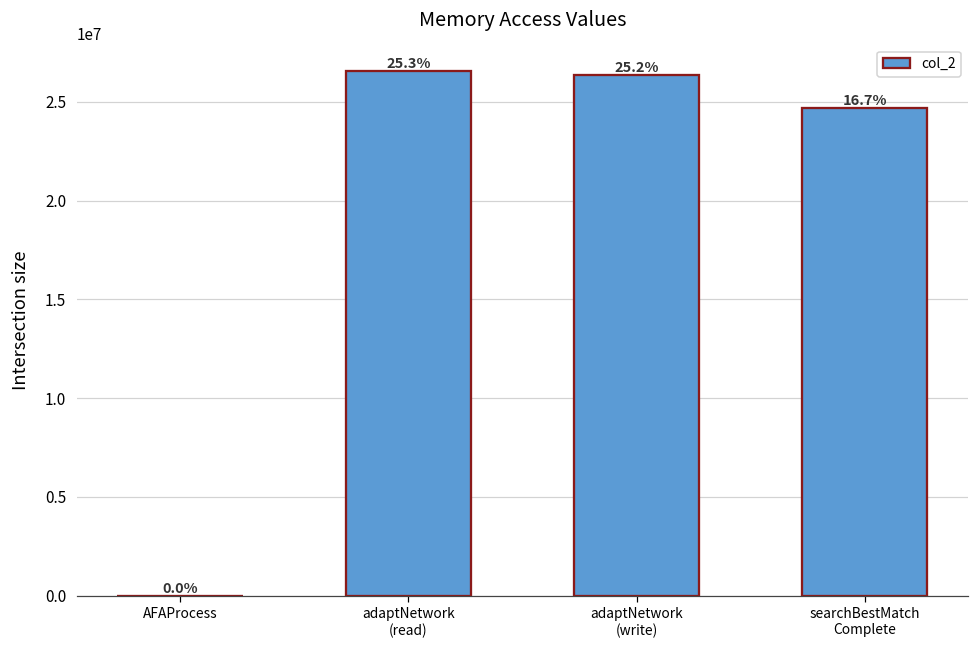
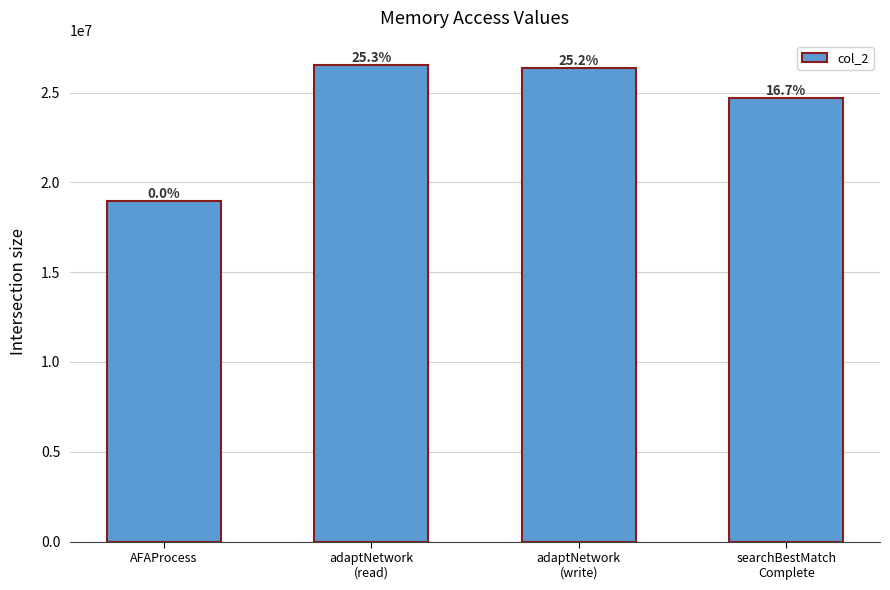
AFAProcess: 0 -> 18900000
